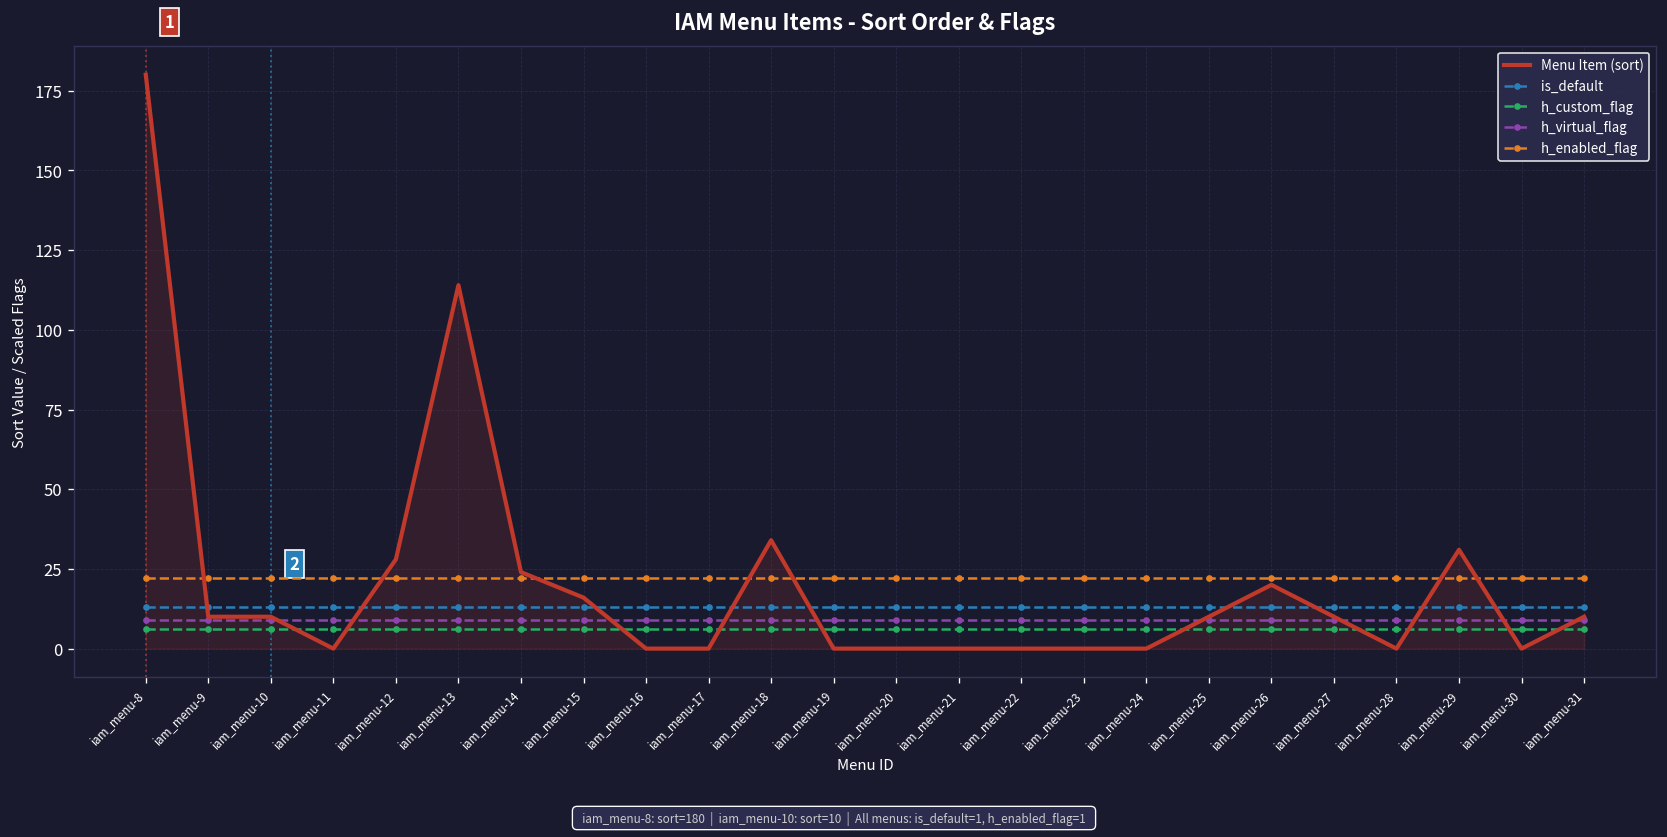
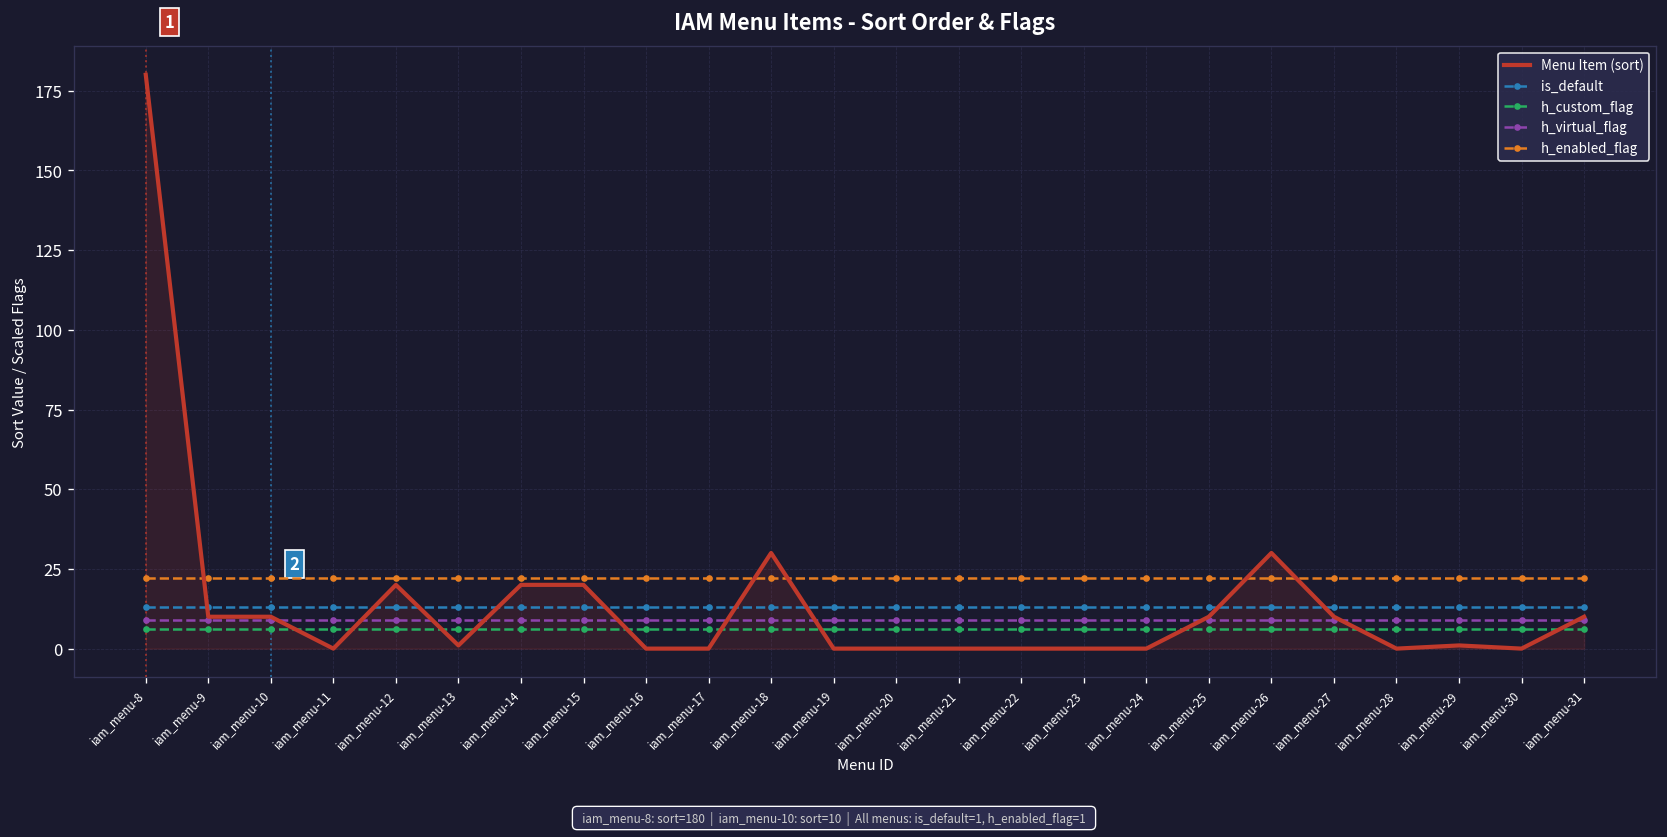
Menu Item (sort), iam_menu-12: 28 -> 20
Menu Item (sort), iam_menu-13: 114 -> 1
Menu Item (sort), iam_menu-14: 24 -> 20
Menu Item (sort), iam_menu-15: 16 -> 20
Menu Item (sort), iam_menu-18: 34 -> 30
Menu Item (sort), iam_menu-26: 20 -> 30
Menu Item (sort), iam_menu-29: 31 -> 1
